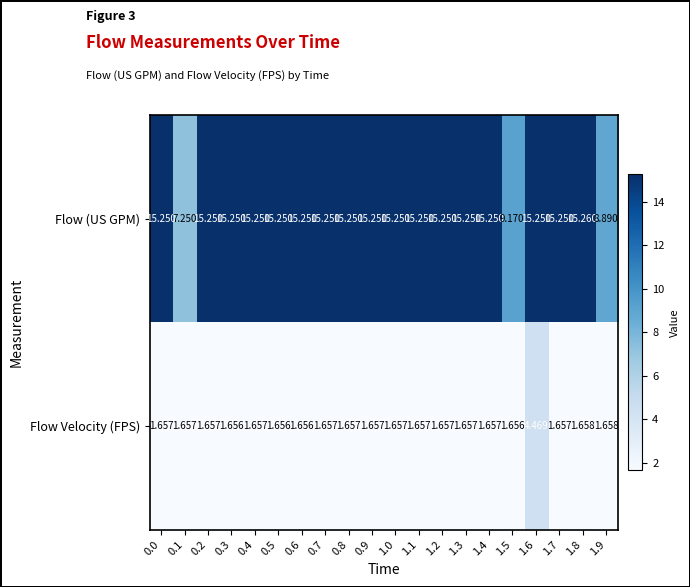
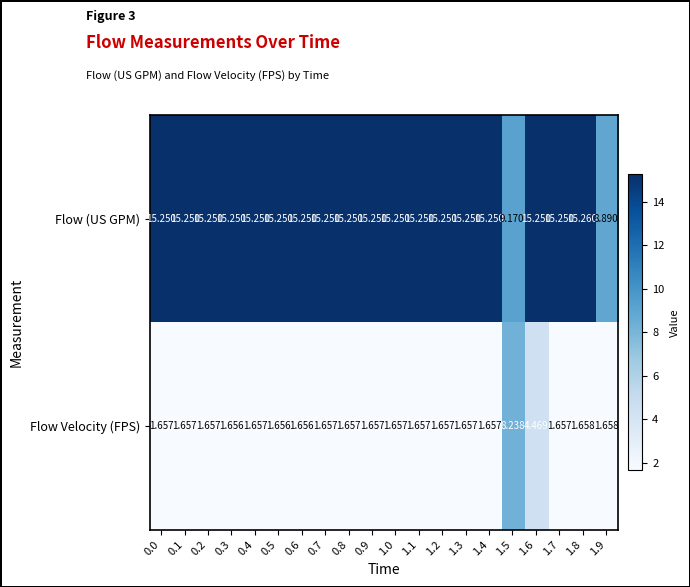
Flow (US GPM), 0.1: 7.250 -> 15.250
Flow Velocity (FPS), 1.5: 1.656 -> 8.238
